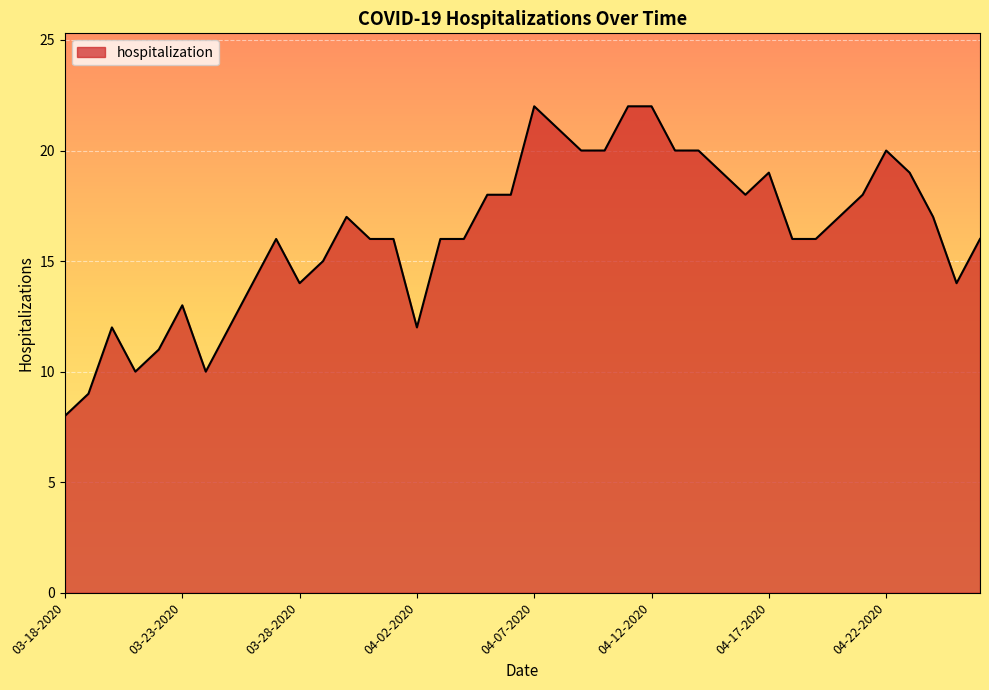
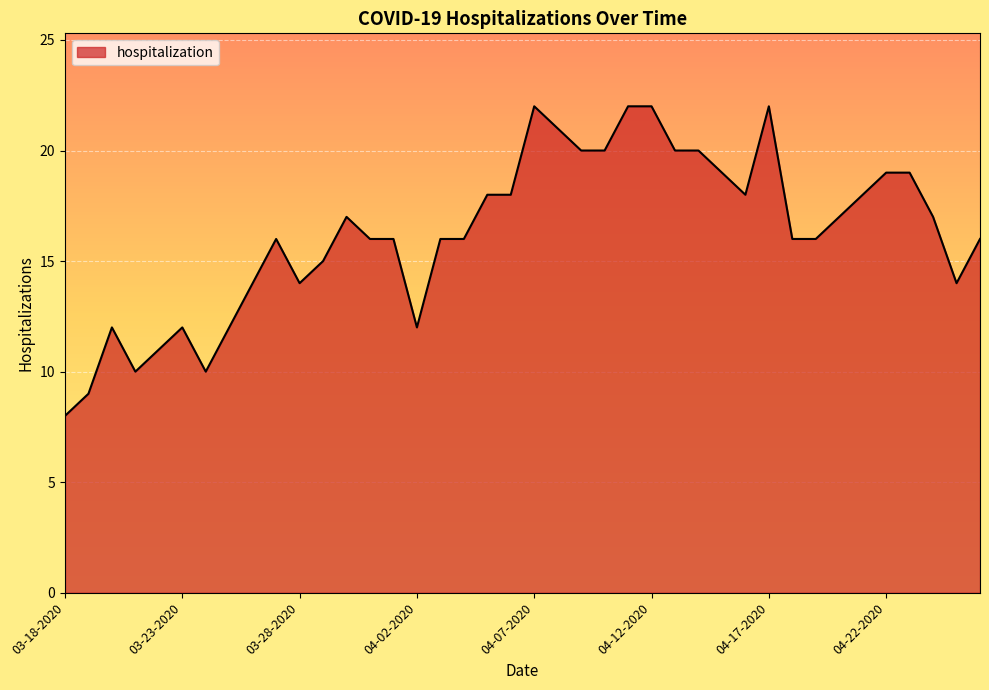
03-23-2020: 13 -> 12
04-17-2020: 19 -> 22
04-22-2020: 20 -> 19
